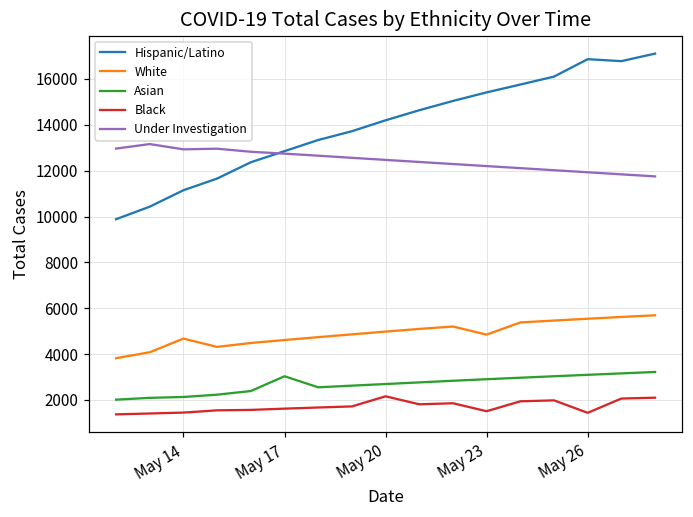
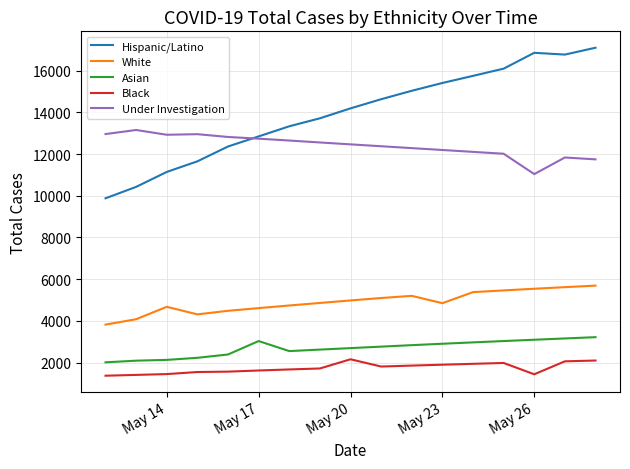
Black, May 23: 1500 -> 1900
Under Investigation, May 26: 11900 -> 11000
